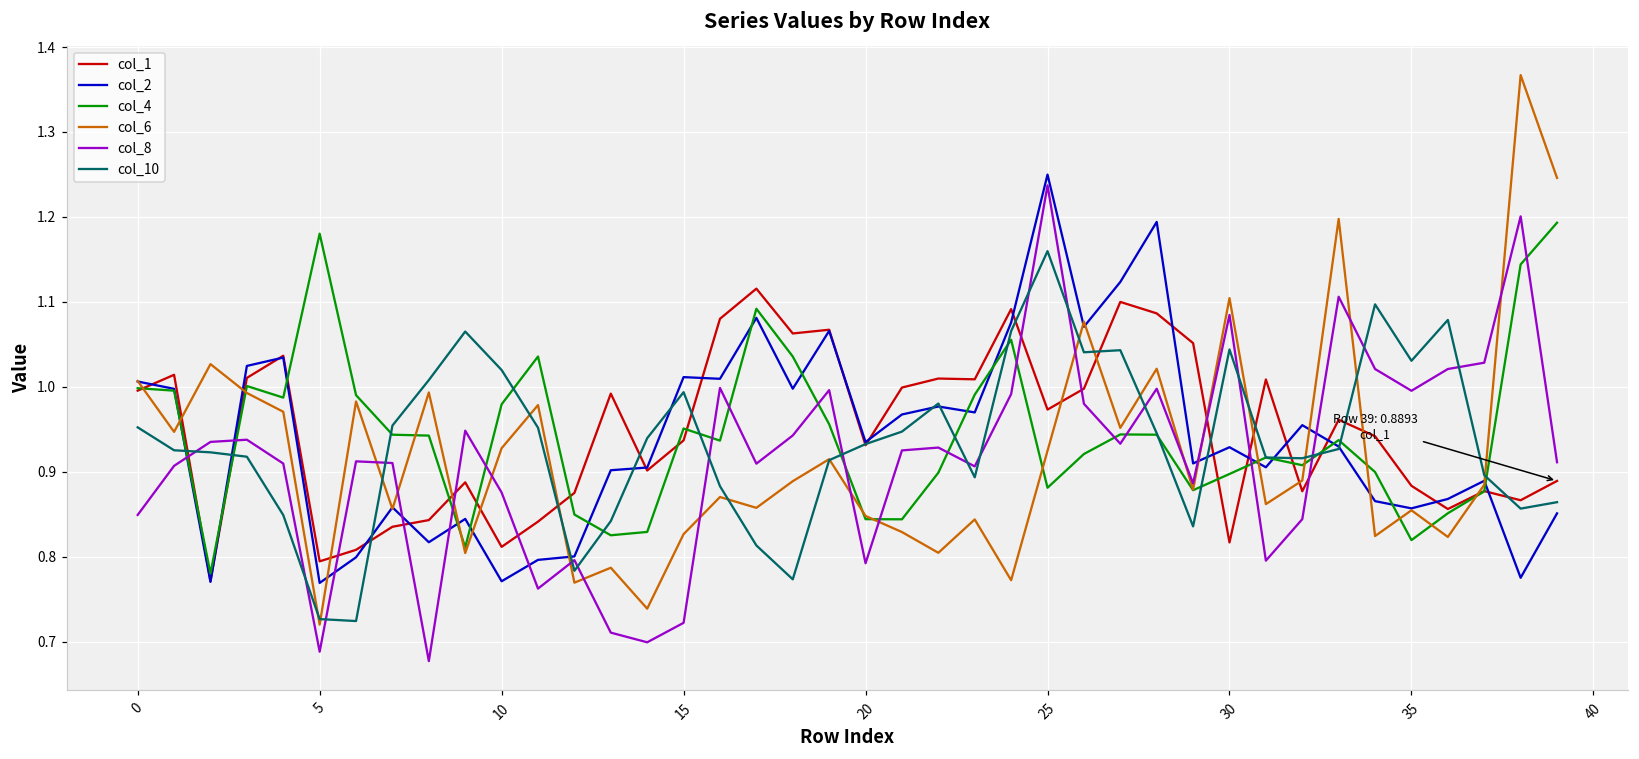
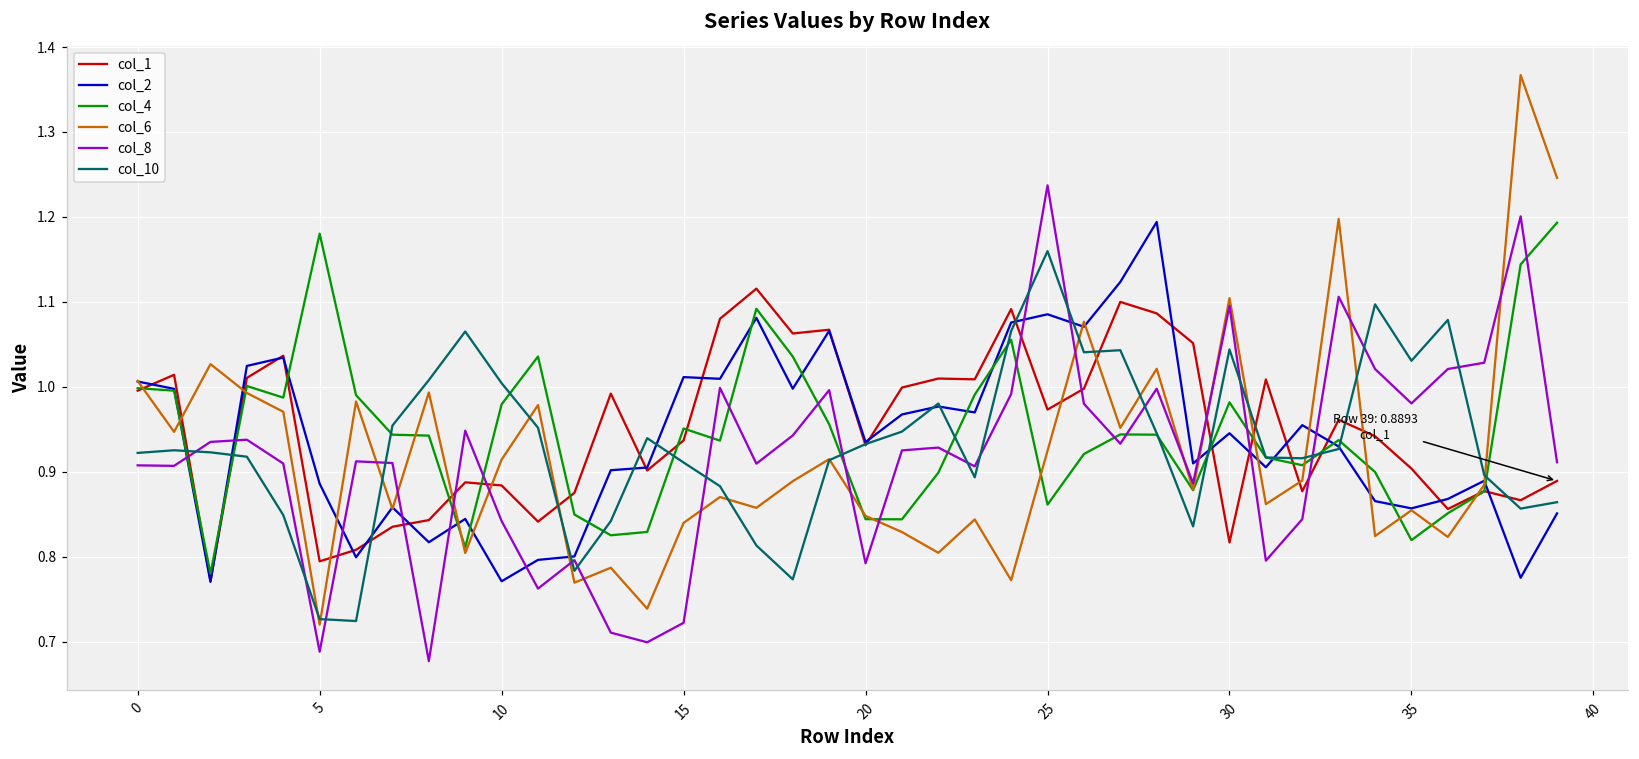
col_8, 0: 0.85 -> 0.91
col_10, 0: 0.95 -> 0.92
col_2, 5: 0.77 -> 0.89
col_1, 10: 0.81 -> 0.88
col_6, 10: 0.93 -> 0.91
col_8, 10: 0.88 -> 0.84
col_10, 10: 1.02 -> 1.00
col_6, 15: 0.83 -> 0.84
col_10, 15: 0.99 -> 0.91
col_2, 25: 1.25 -> 1.09
col_4, 25: 0.88 -> 0.86
col_2, 30: 0.93 -> 0.95
col_4, 30: 0.90 -> 0.98
col_8, 30: 1.08 -> 1.10
col_1, 35: 0.88 -> 0.90
col_8, 35: 1.00 -> 0.98
